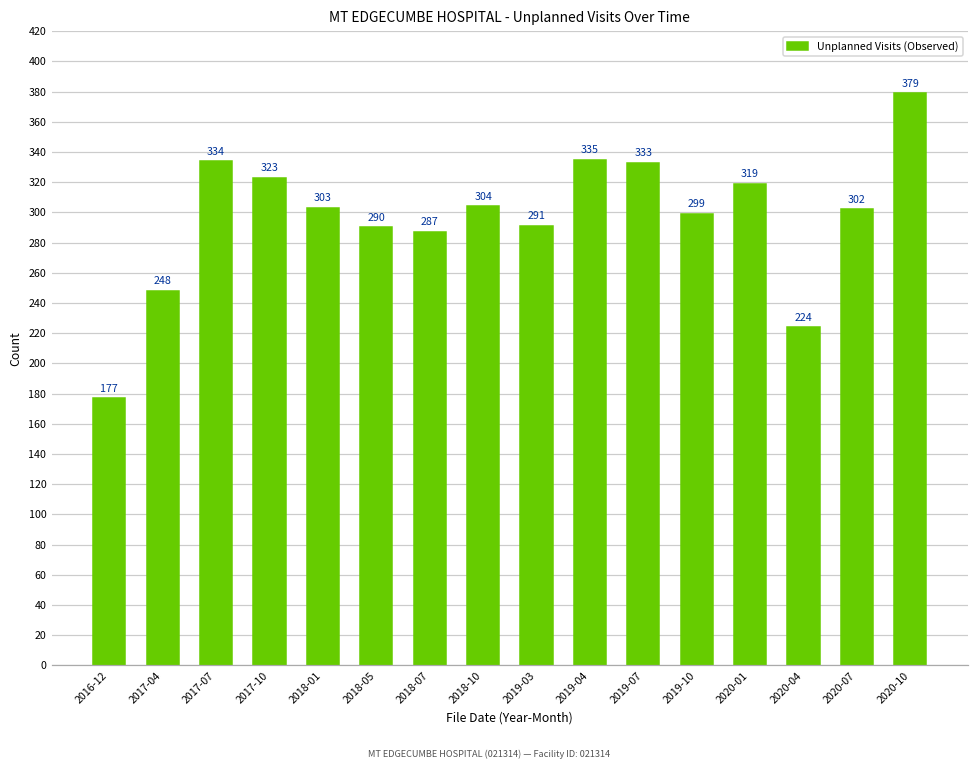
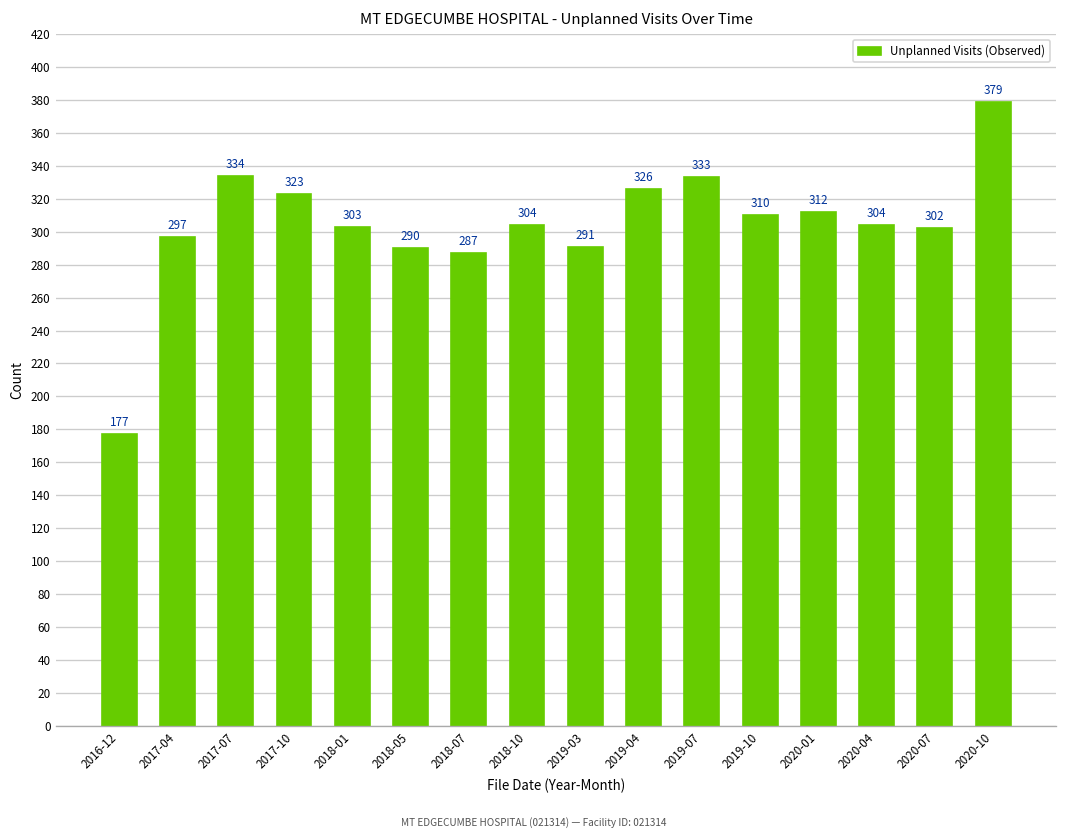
2017-04: 248 -> 297
2019-04: 335 -> 326
2019-10: 299 -> 310
2020-01: 319 -> 312
2020-04: 224 -> 304
